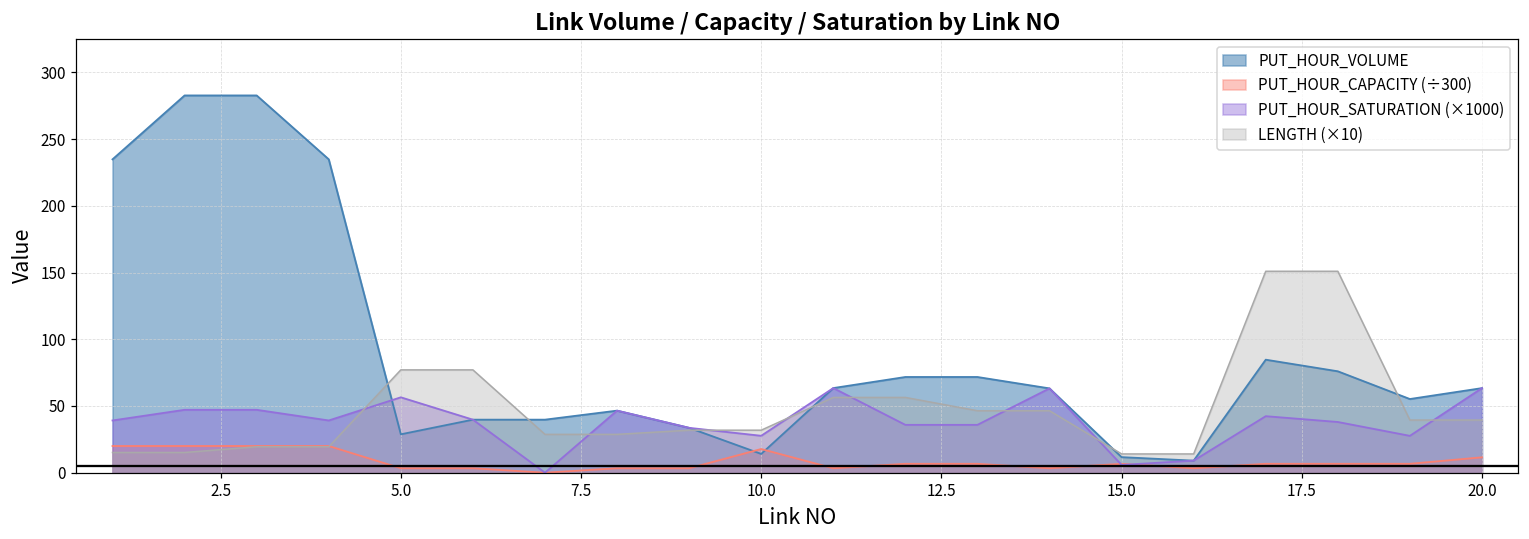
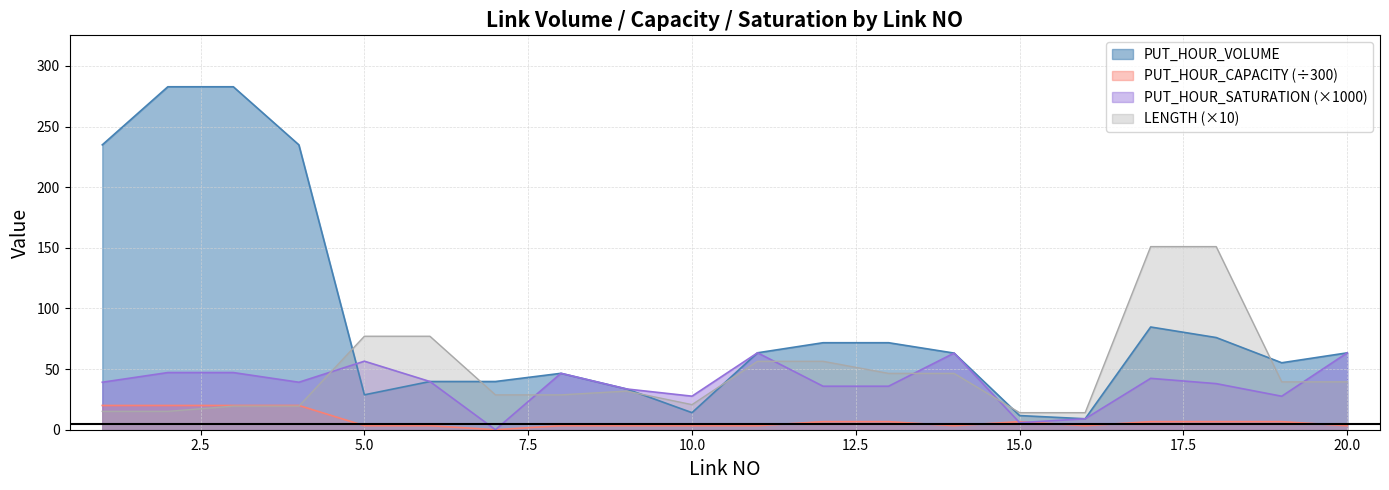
PUT_HOUR_CAPACITY (÷300), 10.0: 18 -> 3
LENGTH (×10), 10.0: 32 -> 21
PUT_HOUR_CAPACITY (÷300), 20.0: 12 -> 3
